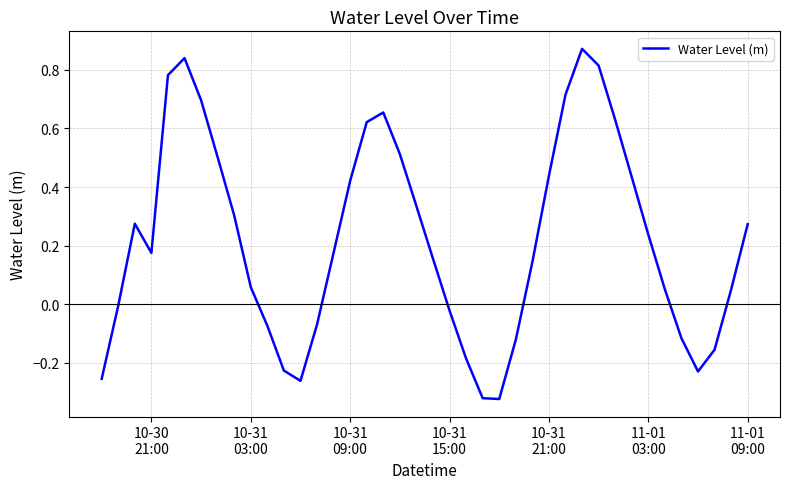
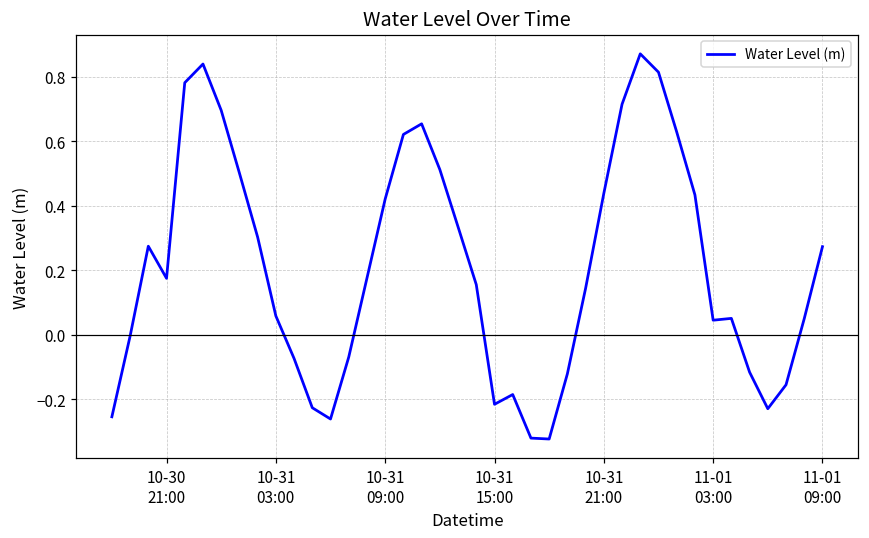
10-31 15:00: -0.02 -> -0.22
11-01 03:00: 0.24 -> 0.05
